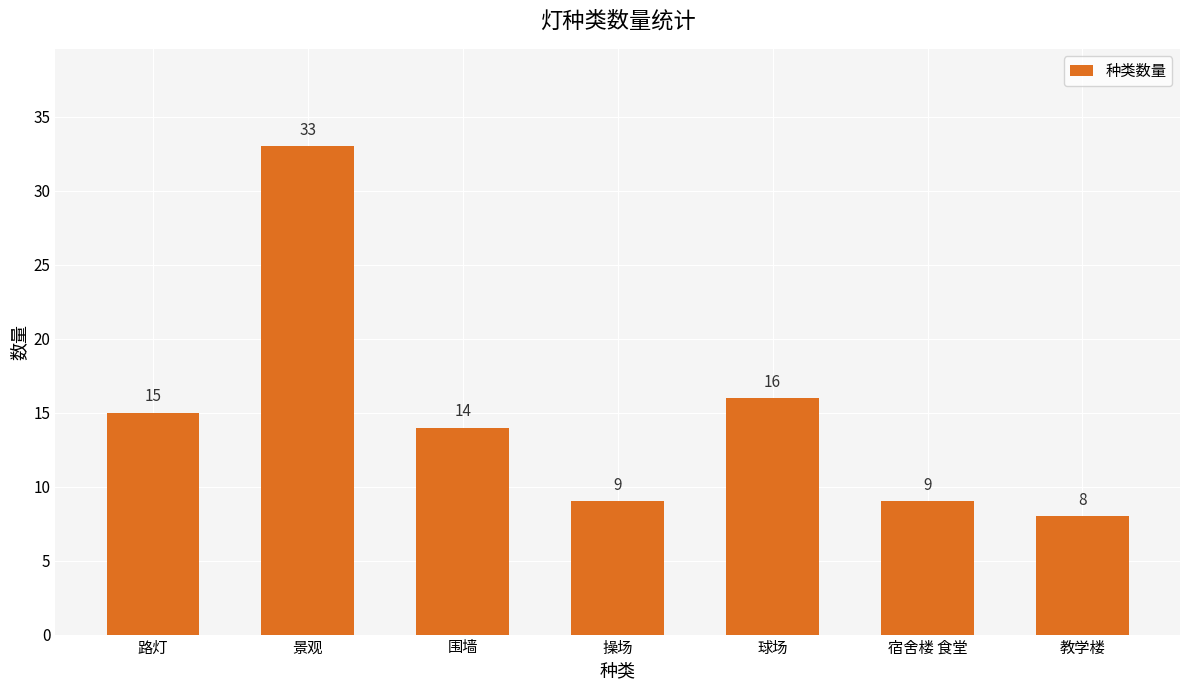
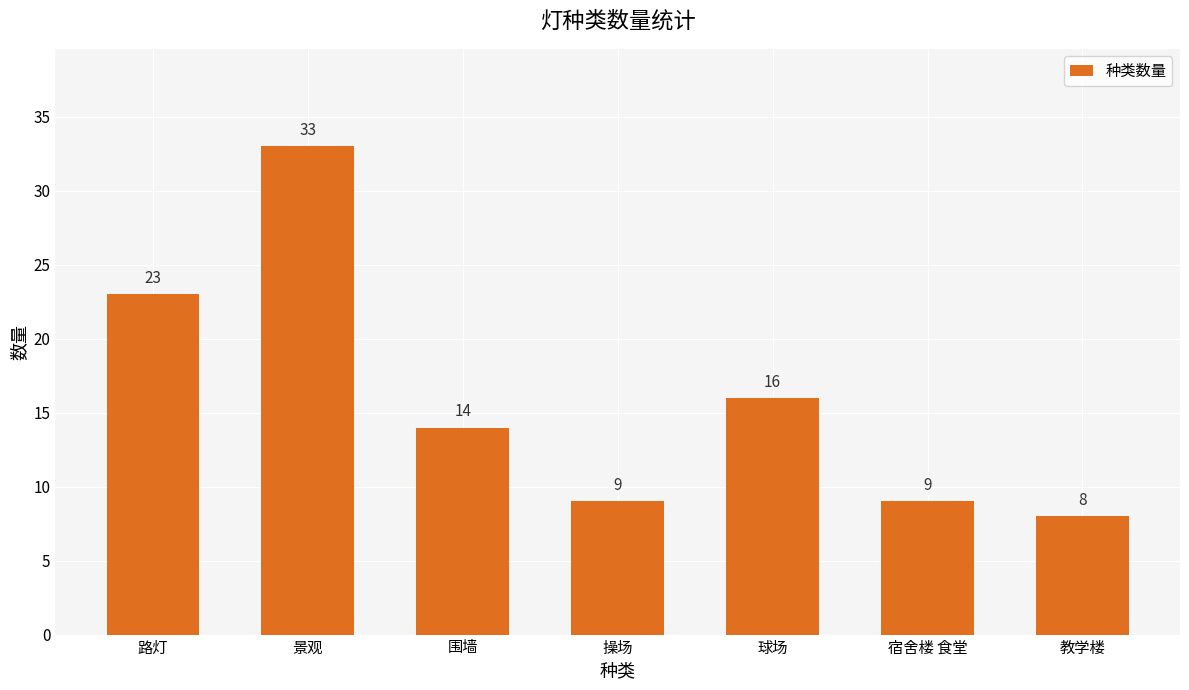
路灯: 15 -> 23
